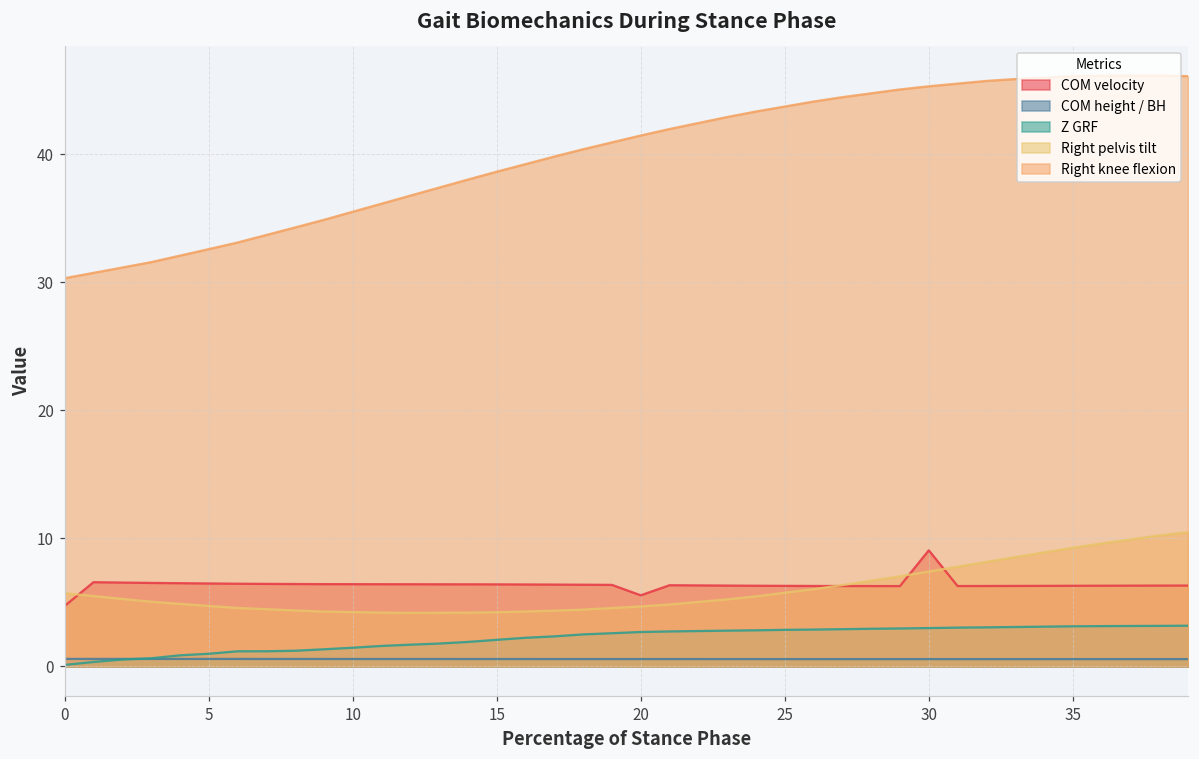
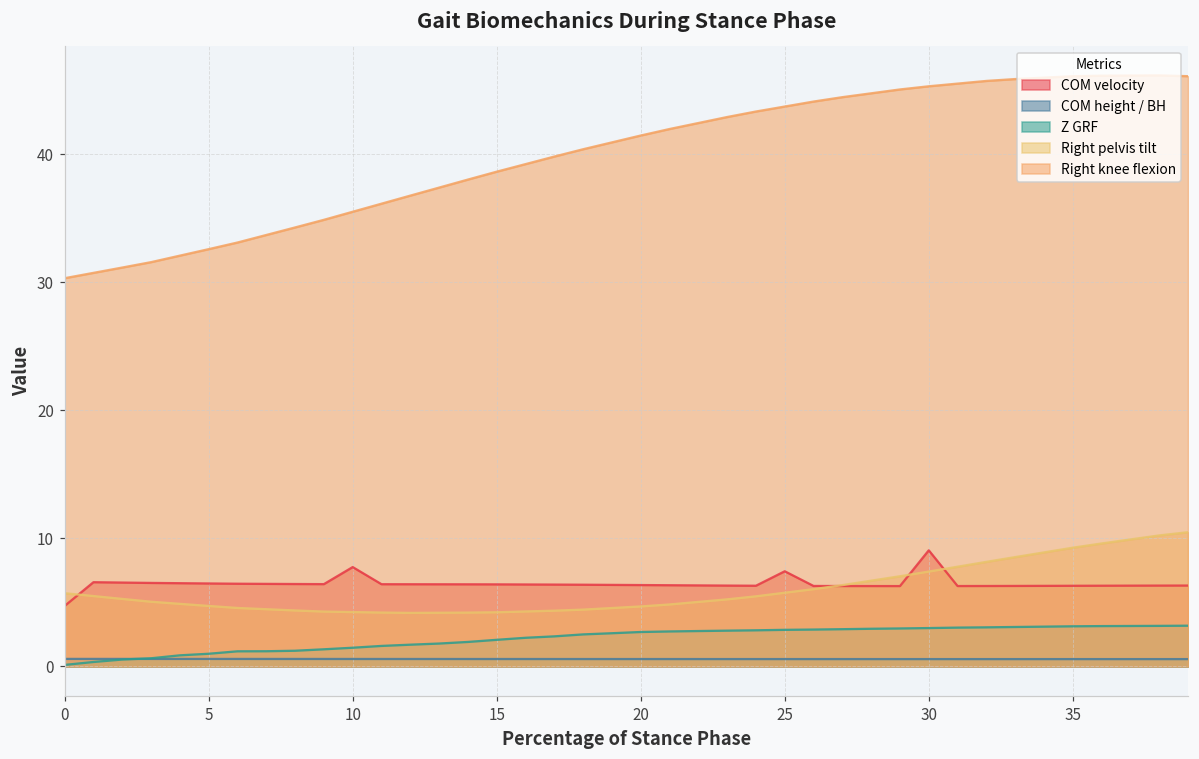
COM velocity, 10: 6.4 -> 7.8
COM velocity, 20: 5.6 -> 6.4
COM velocity, 25: 6.3 -> 7.4
